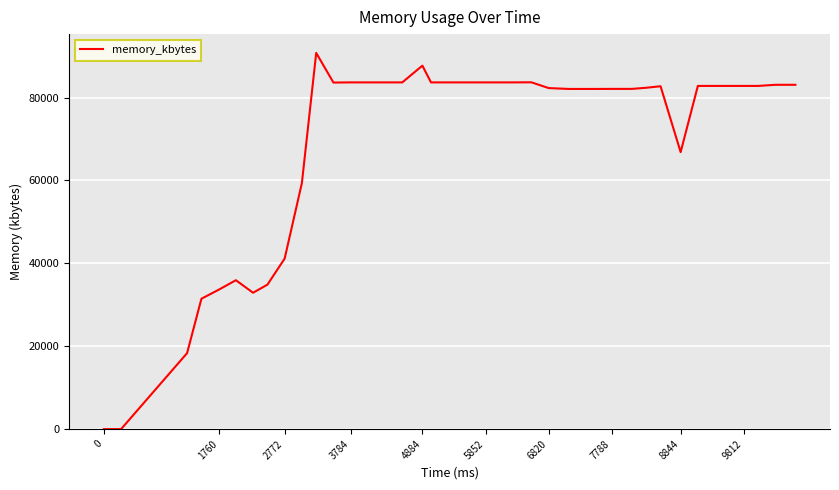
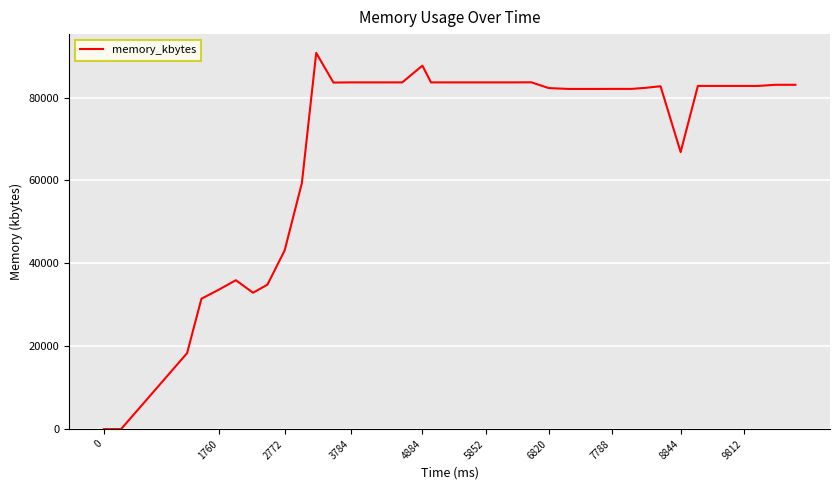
2772: 41000 -> 43000
